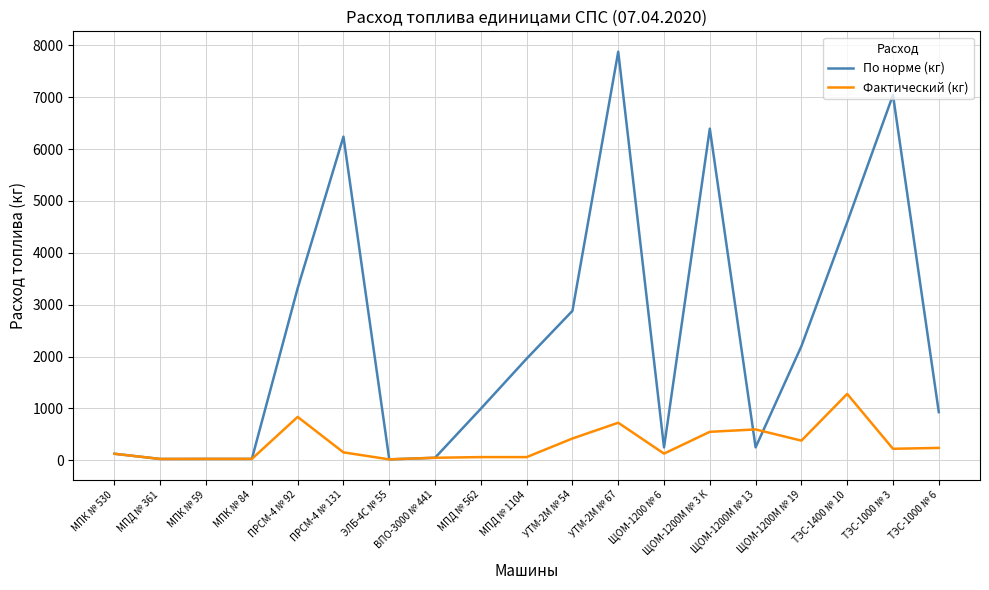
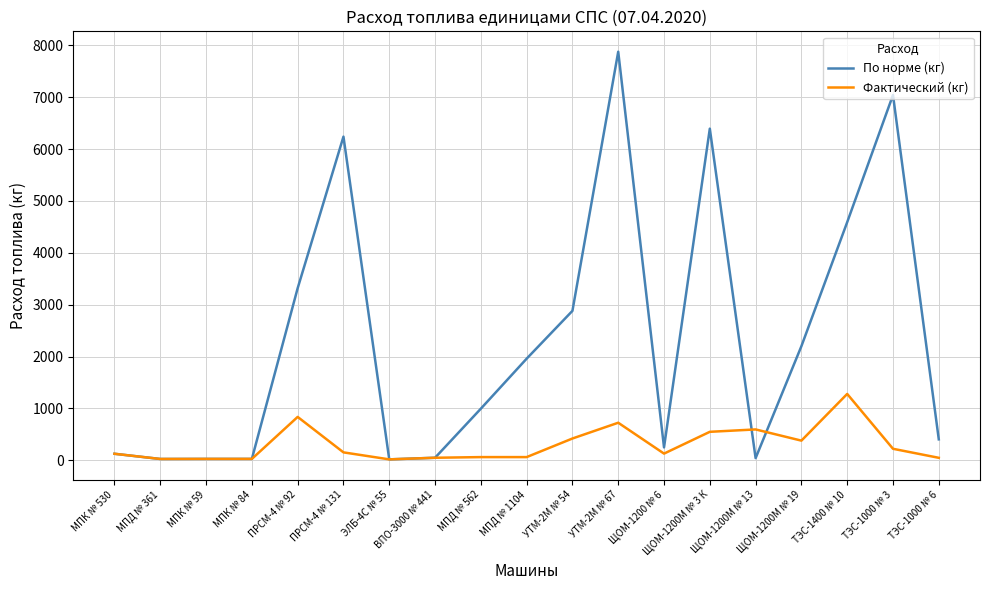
По норме (кг), ЩОМ-1200М № 13: 300 -> 0
По норме (кг), ТЭС-1000 № 6: 900 -> 400
Фактический (кг), ТЭС-1000 № 6: 200 -> 0
